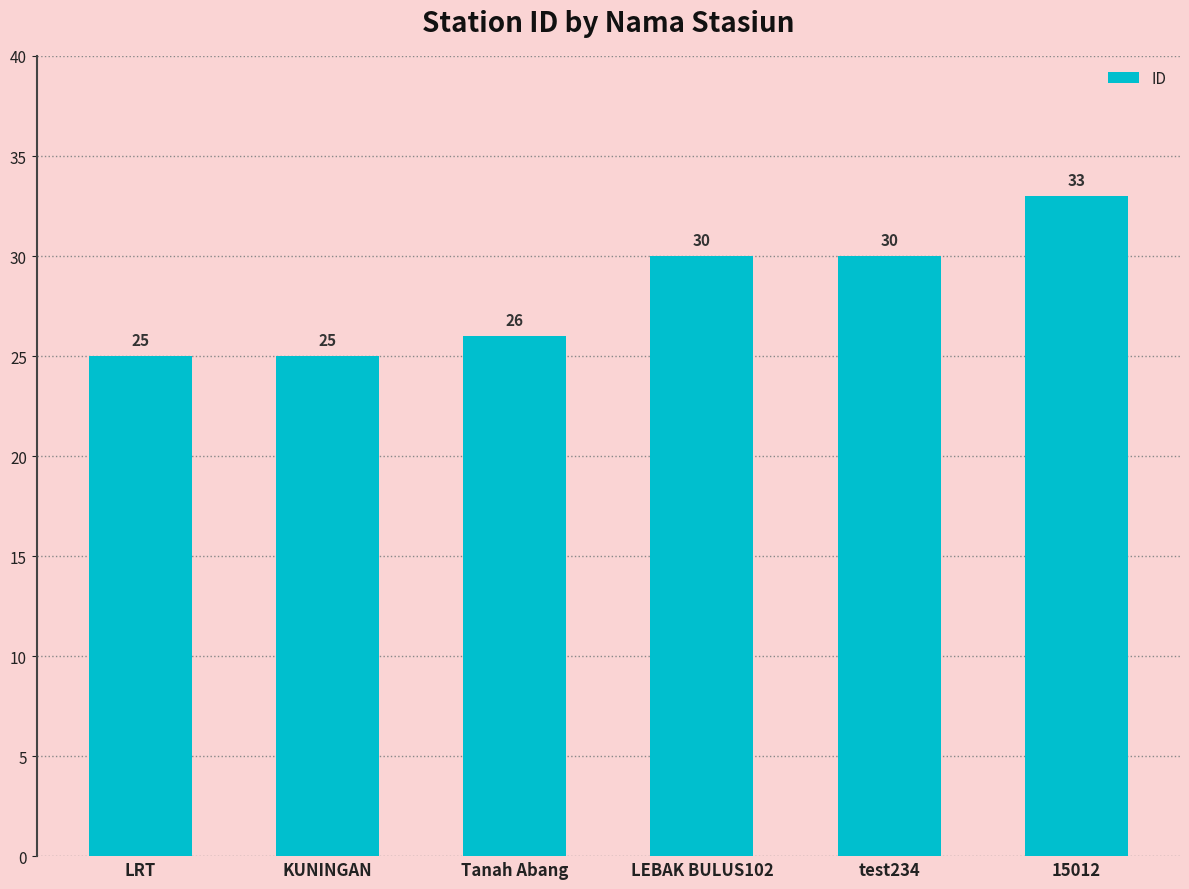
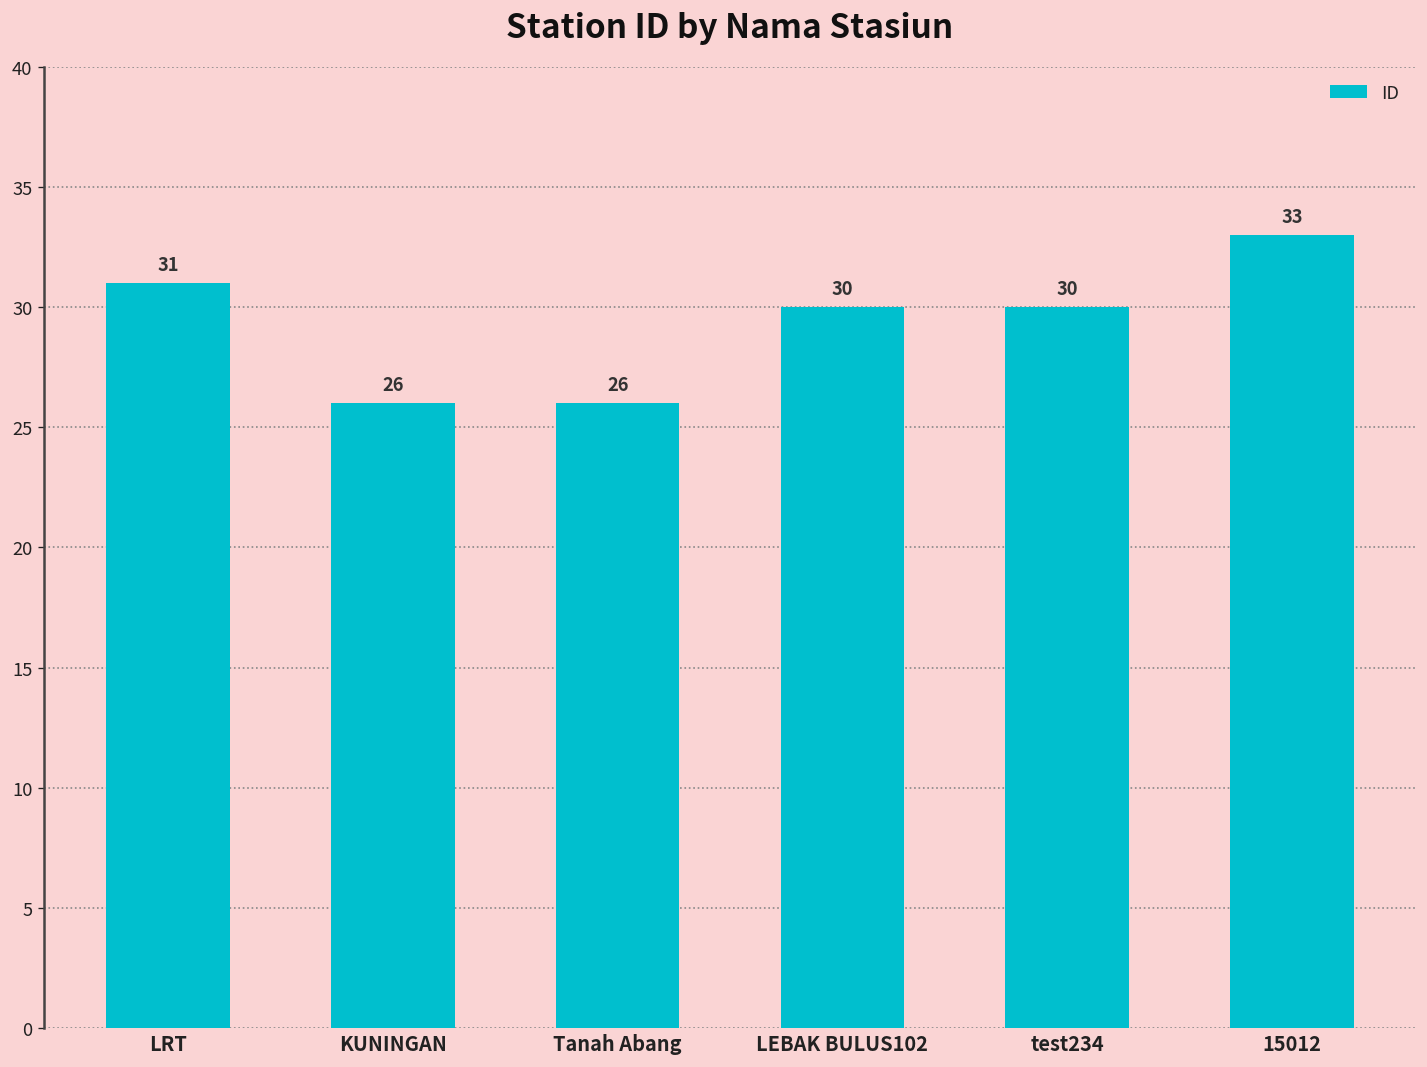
LRT: 25 -> 31
KUNINGAN: 25 -> 26
